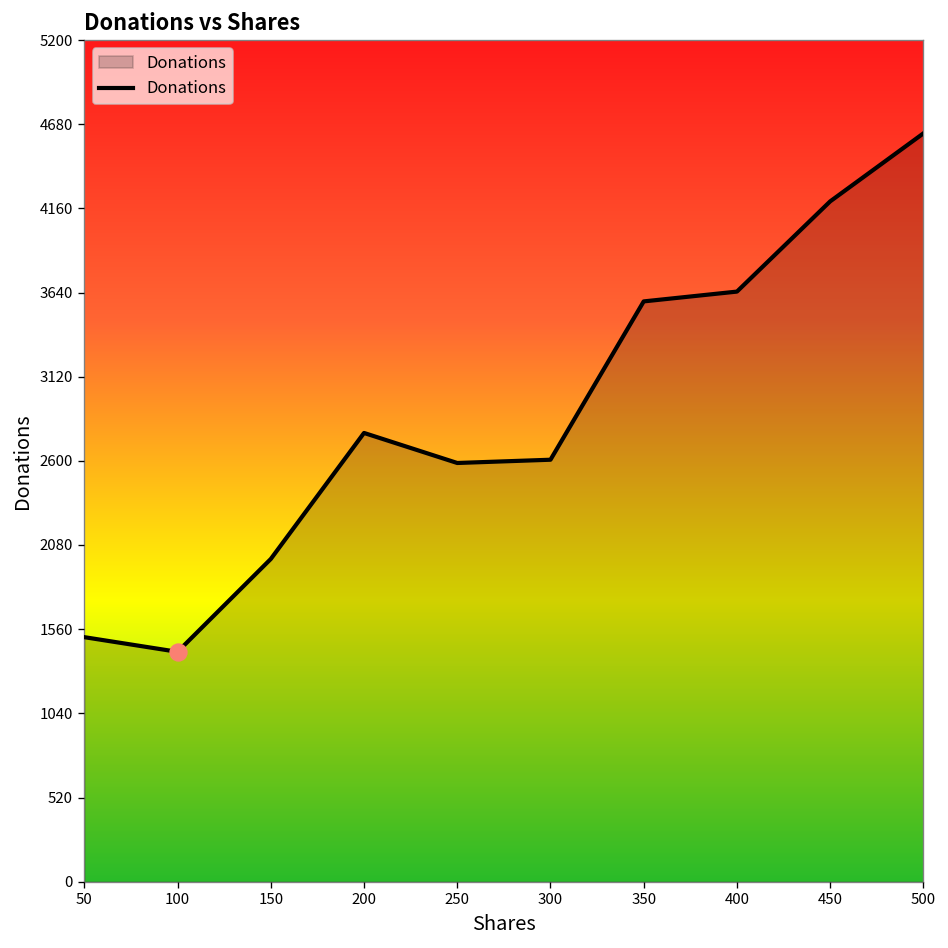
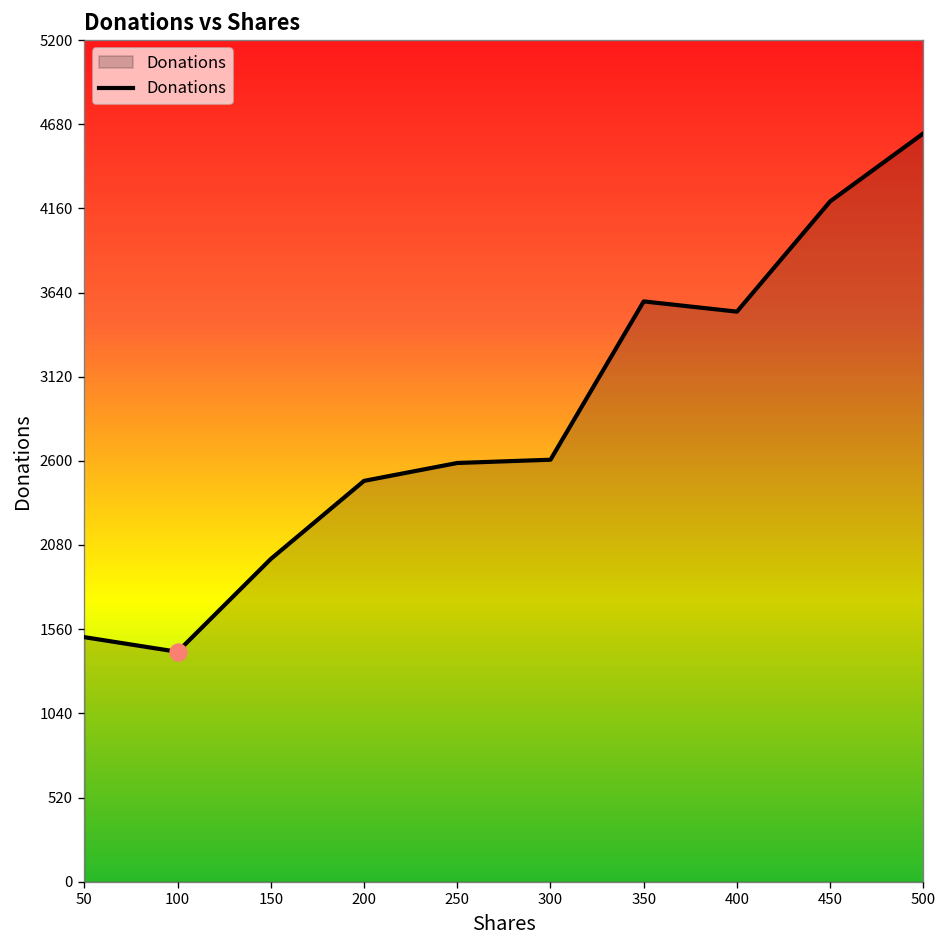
Donations, 200: 2770 -> 2480
Donations, 400: 3650 -> 3520
